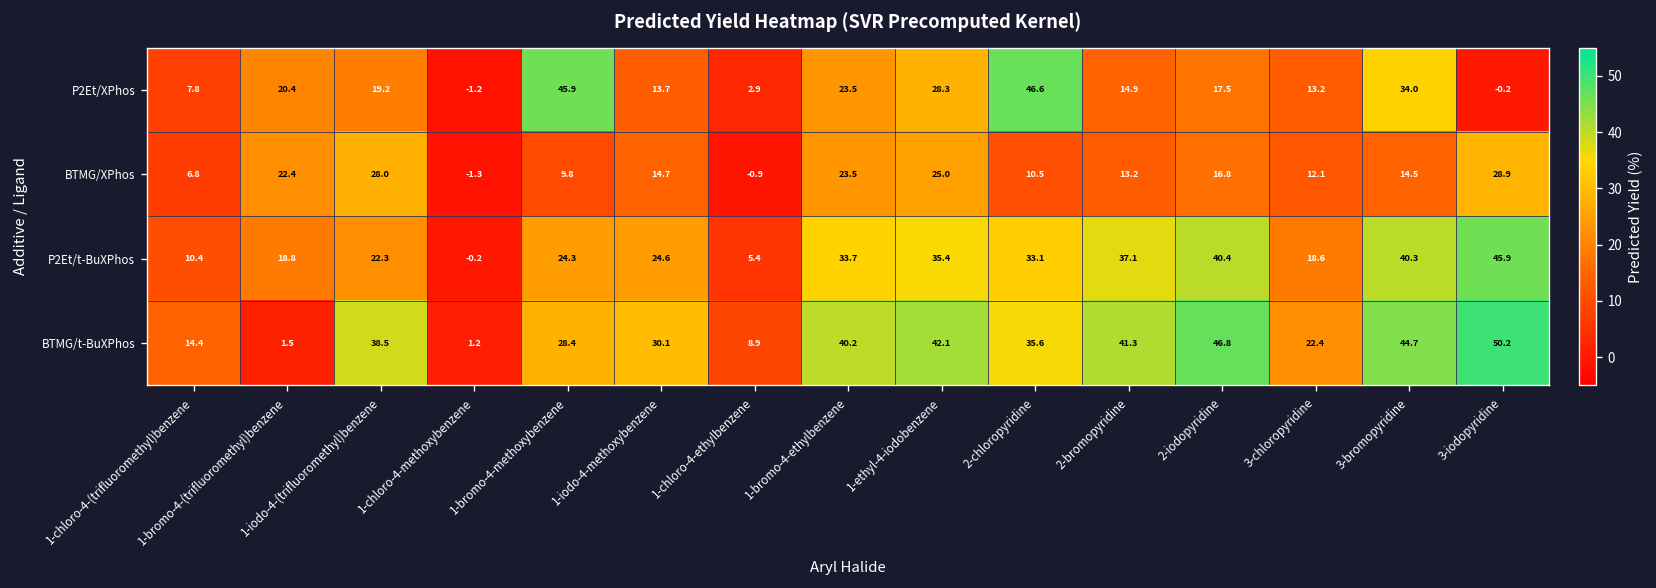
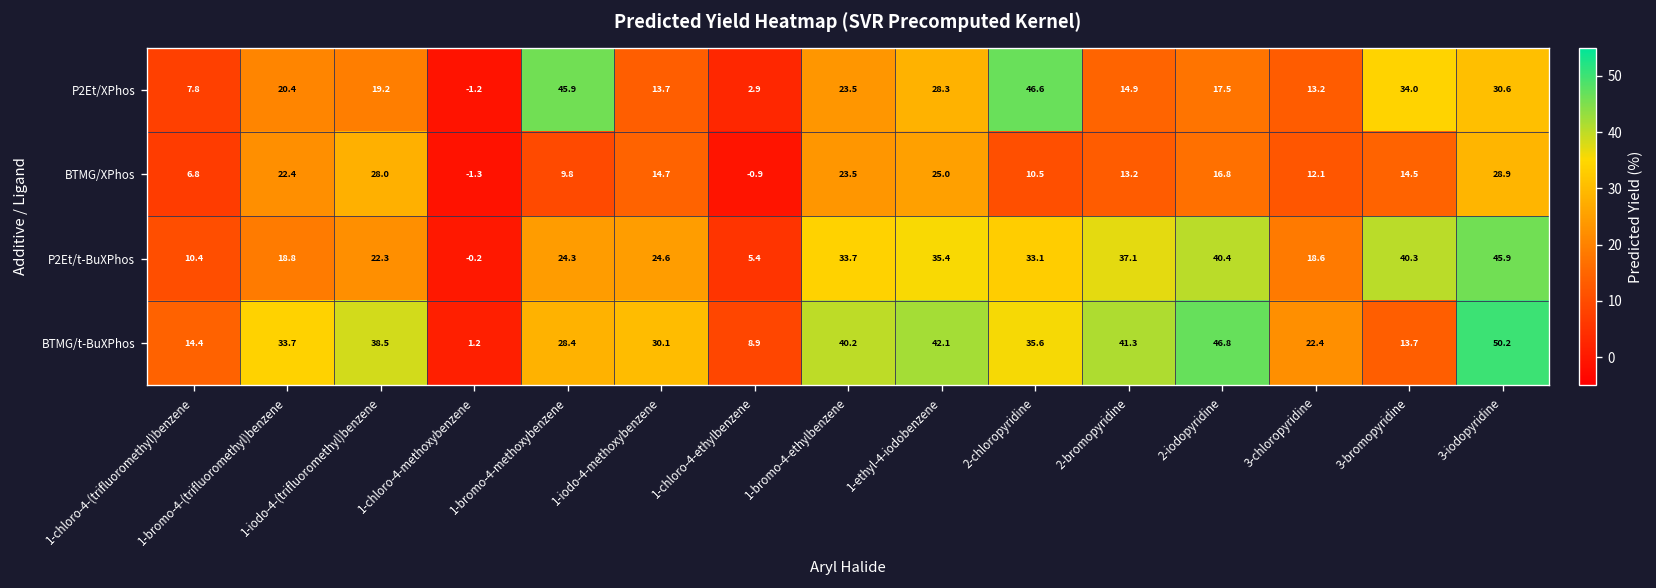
P2Et/XPhos, 3-iodopyridine: -0.2 -> 30.6
BTMG/t-BuXPhos, 1-bromo-4-(trifluoromethyl)benzene: 1.5 -> 33.7
BTMG/t-BuXPhos, 3-bromopyridine: 44.7 -> 13.7
